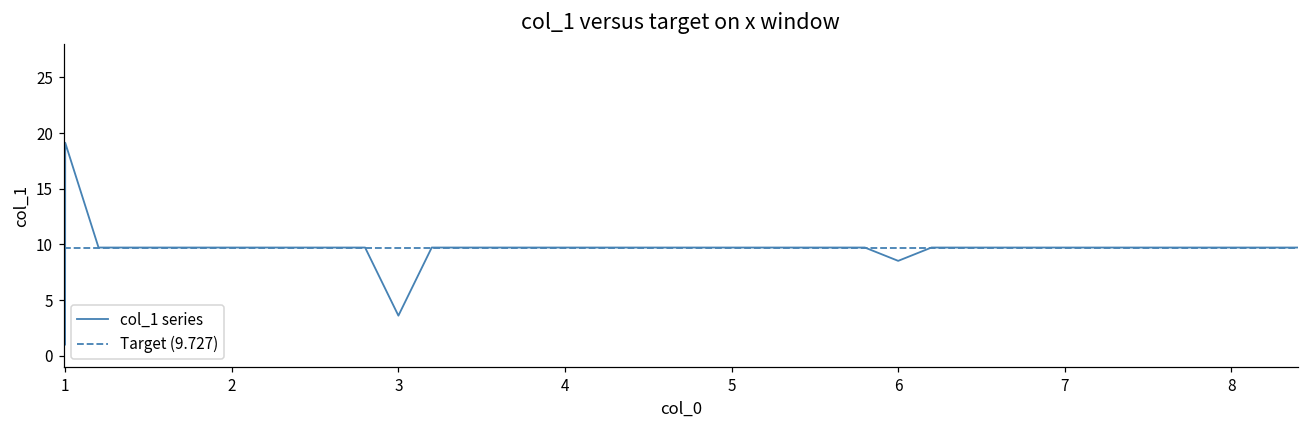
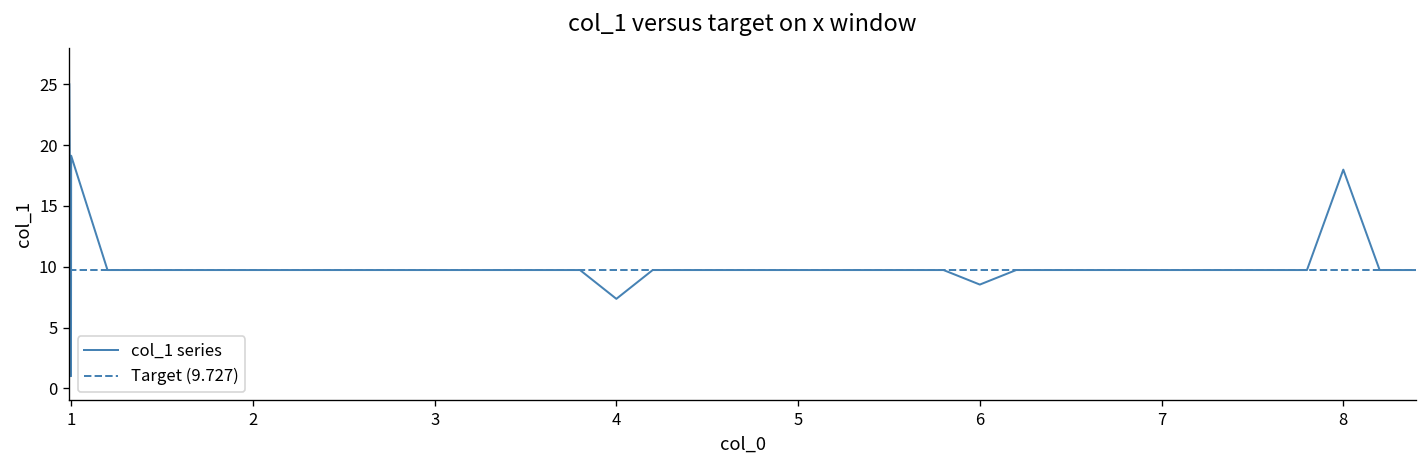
3: 3.6 -> 9.7
4: 9.7 -> 7.4
8: 9.7 -> 18.0
